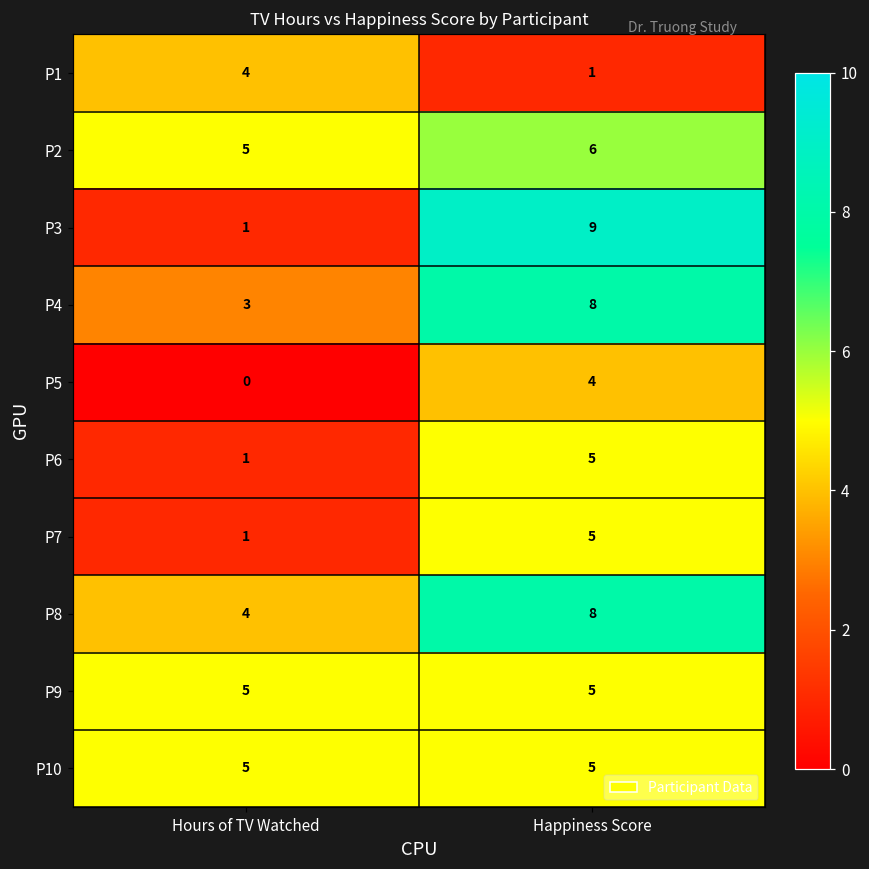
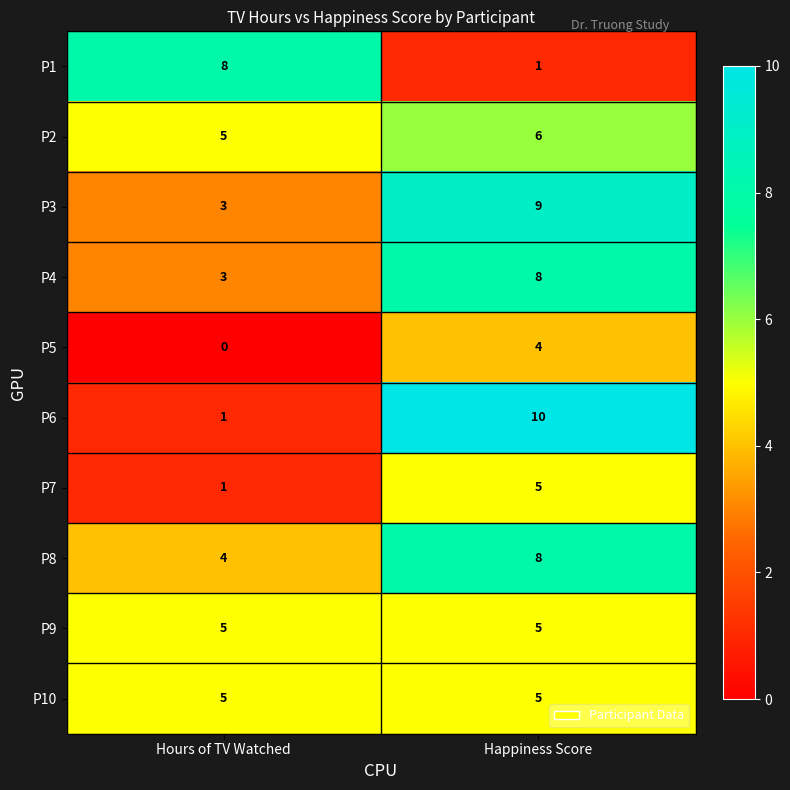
P1, Hours of TV Watched: 4 -> 8
P3, Hours of TV Watched: 1 -> 3
P6, Happiness Score: 5 -> 10
